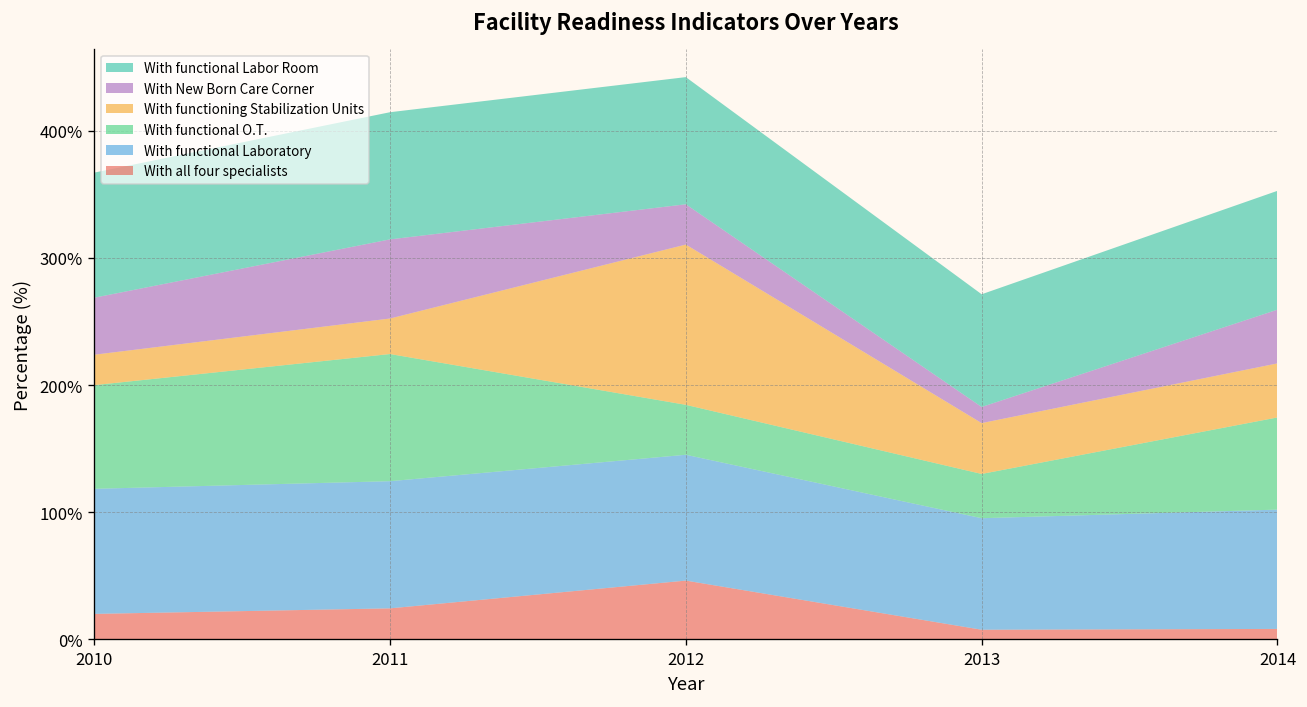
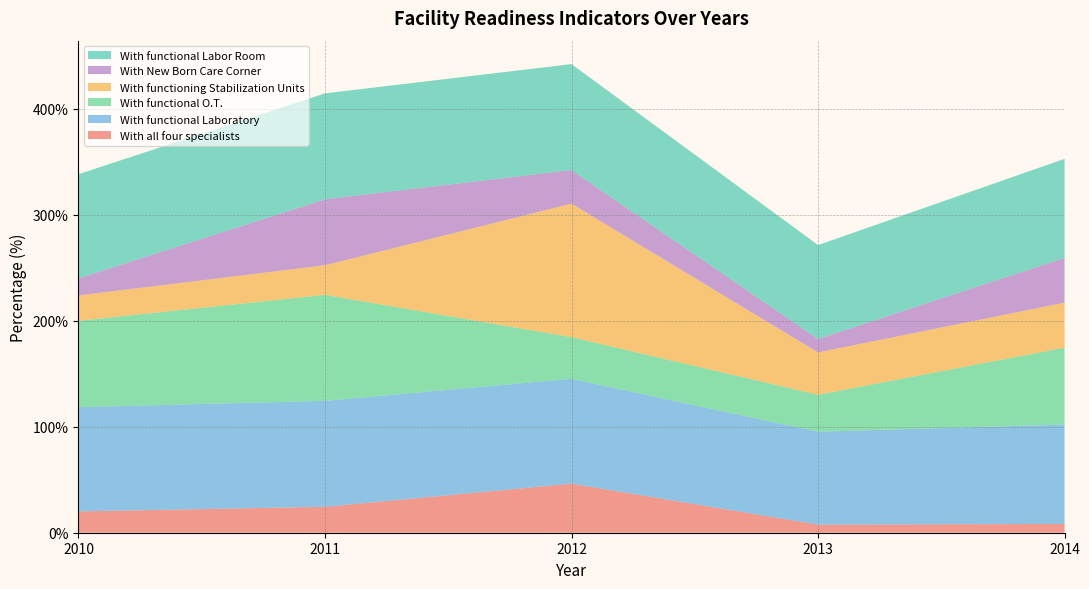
With New Born Care Corner, 2010: 45% -> 16%
